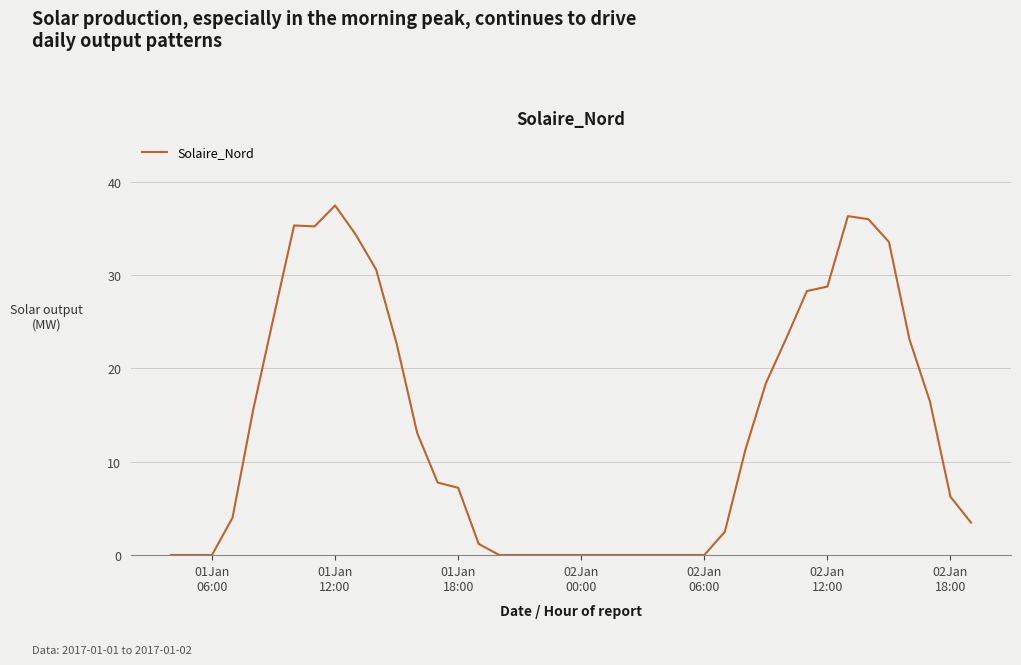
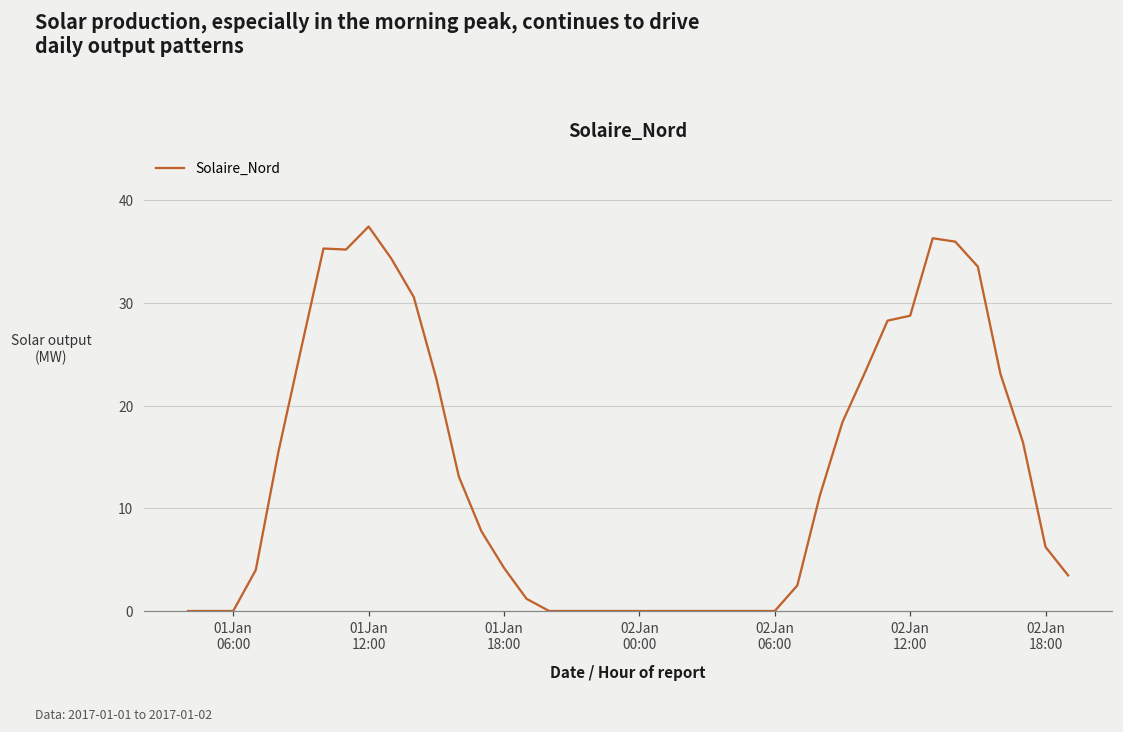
01Jan 18:00: 7 -> 4
